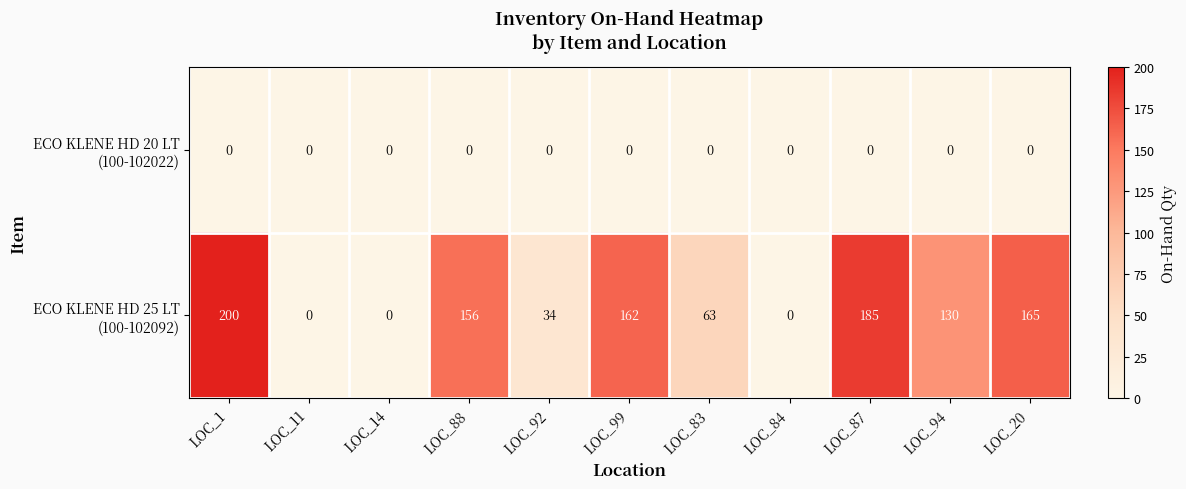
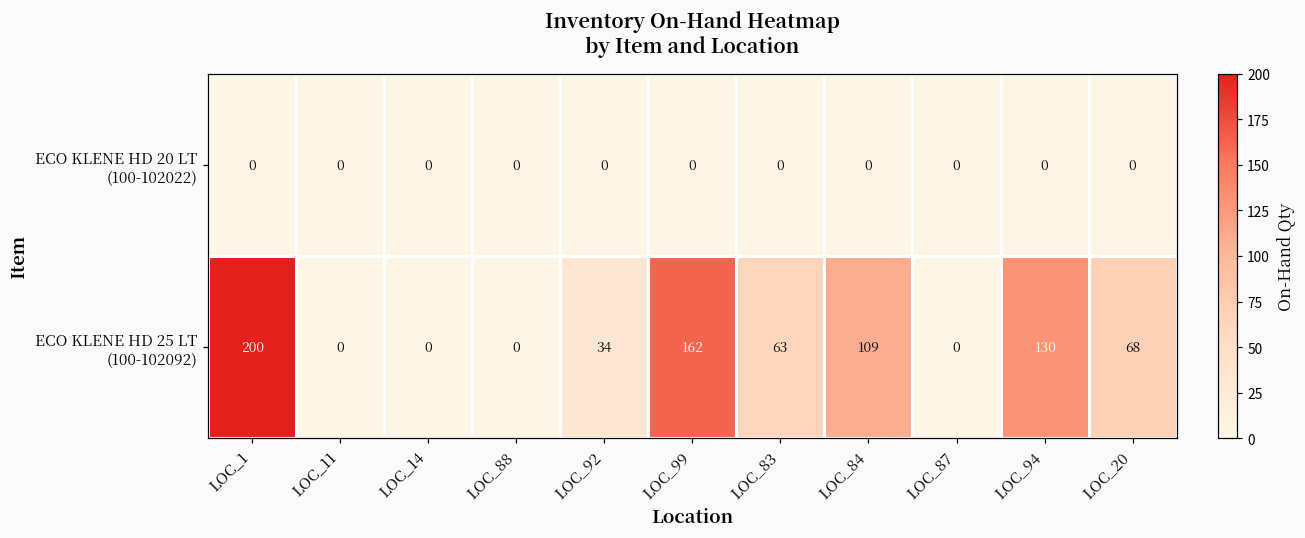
ECO KLENE HD 25 LT (100-102092), LOC_88: 156 -> 0
ECO KLENE HD 25 LT (100-102092), LOC_84: 0 -> 109
ECO KLENE HD 25 LT (100-102092), LOC_87: 185 -> 0
ECO KLENE HD 25 LT (100-102092), LOC_20: 165 -> 68
